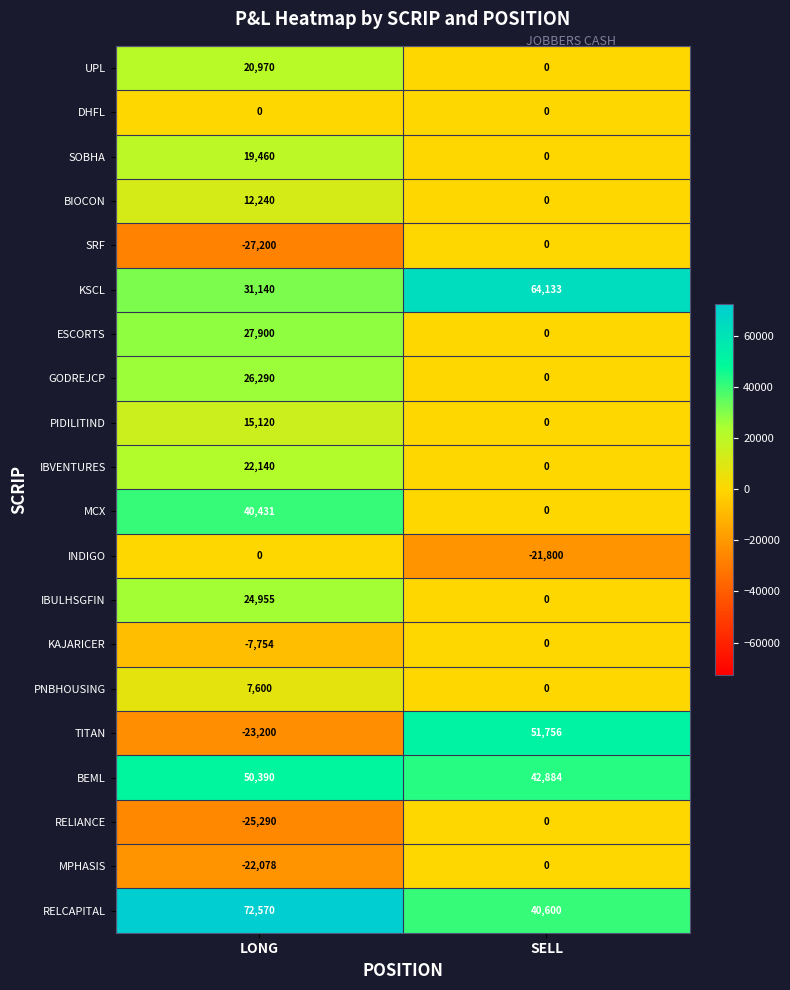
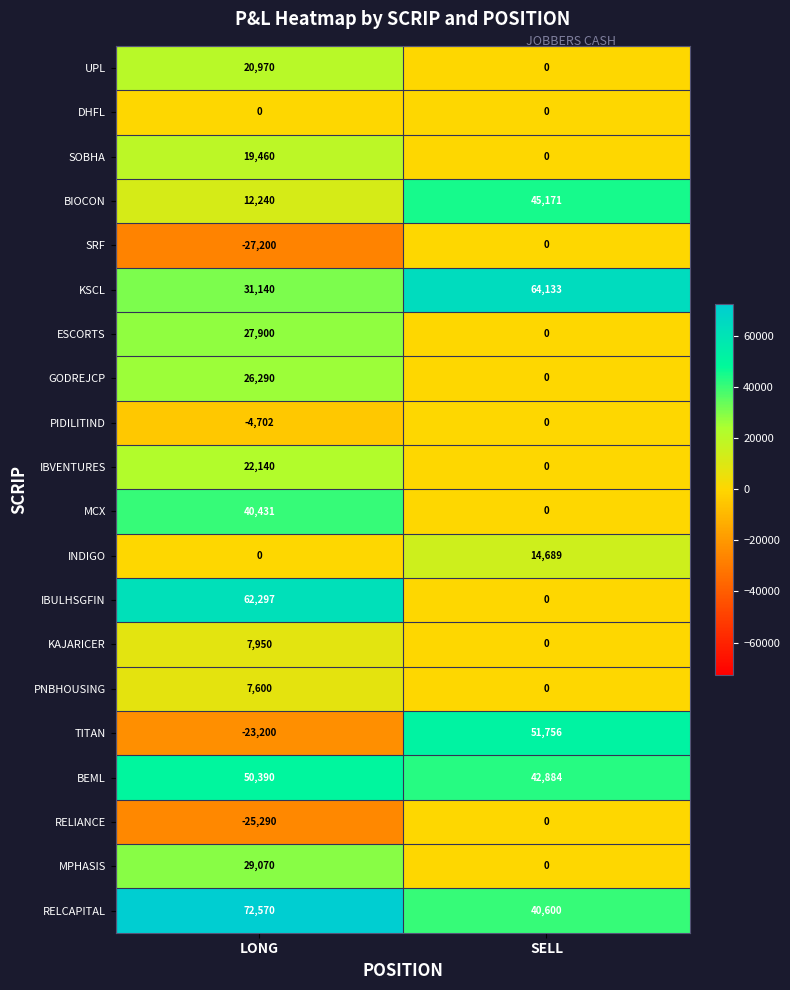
BIOCON, SELL: 0 -> 45,171
PIDILITIND, LONG: 15,120 -> -4,702
INDIGO, SELL: -21,800 -> 14,689
IBULHSGFIN, LONG: 24,955 -> 62,297
KAJARICER, LONG: -7,754 -> 7,950
MPHASIS, LONG: -22,078 -> 29,070
